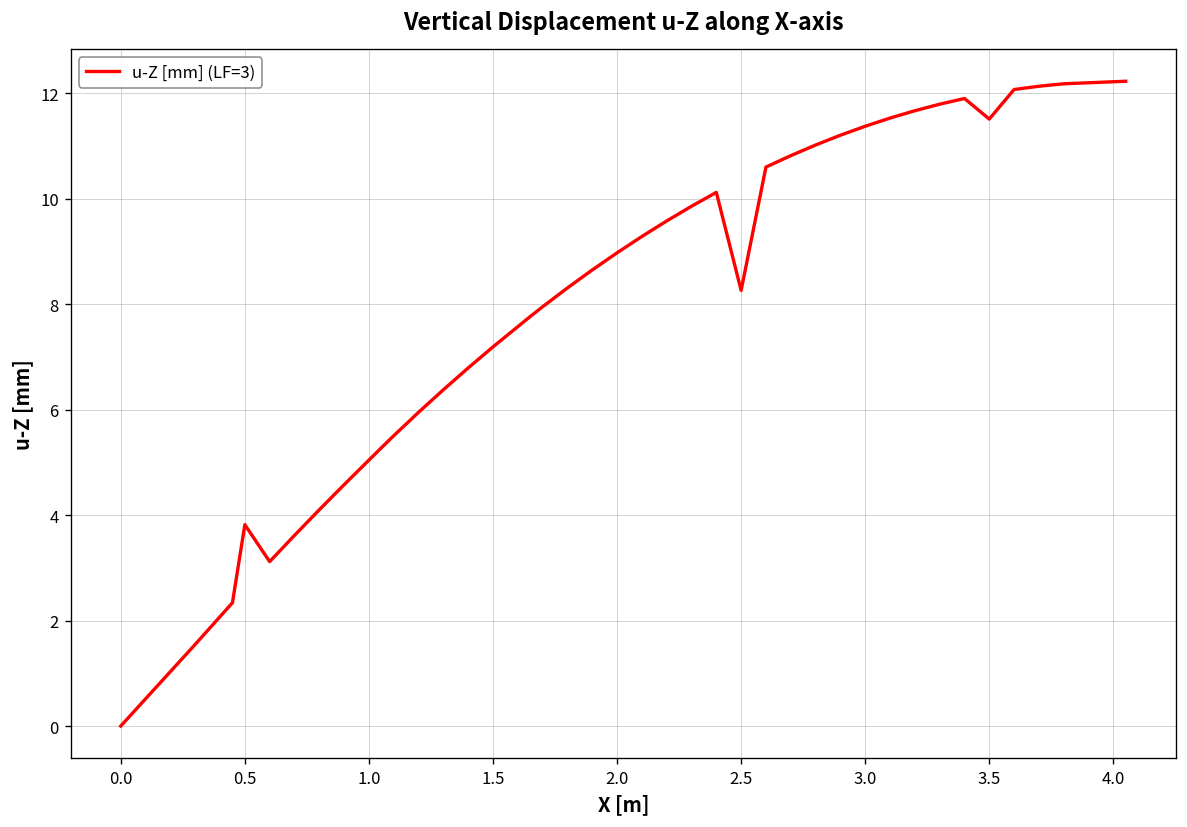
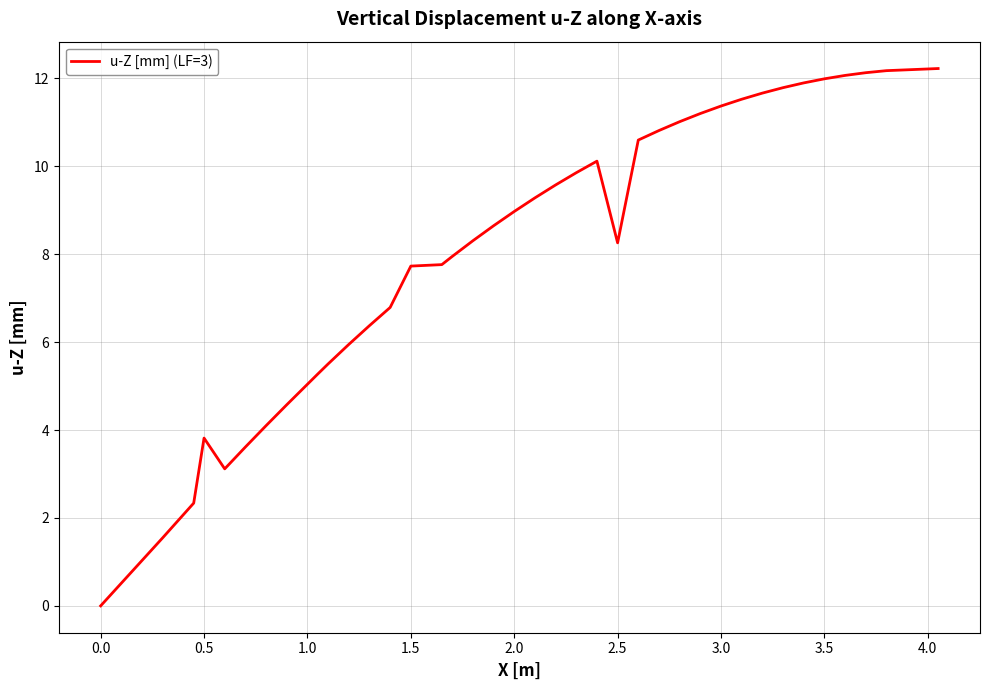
1.5: 7.2 -> 7.7
3.5: 11.5 -> 12.0
